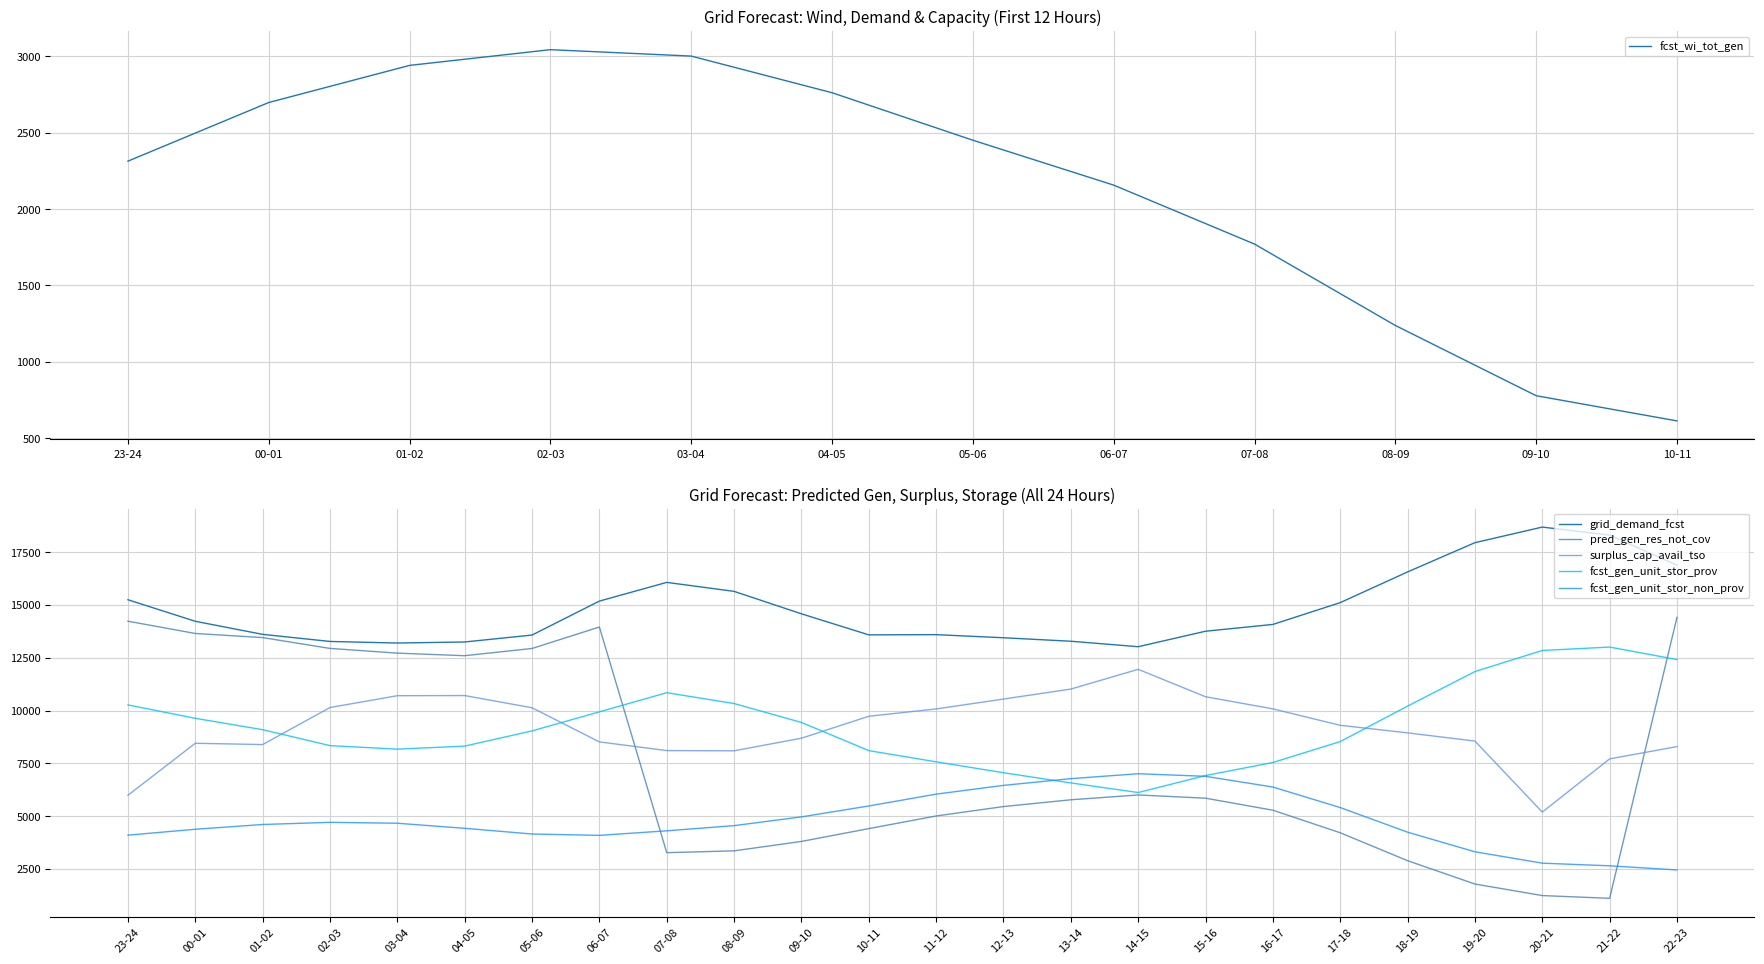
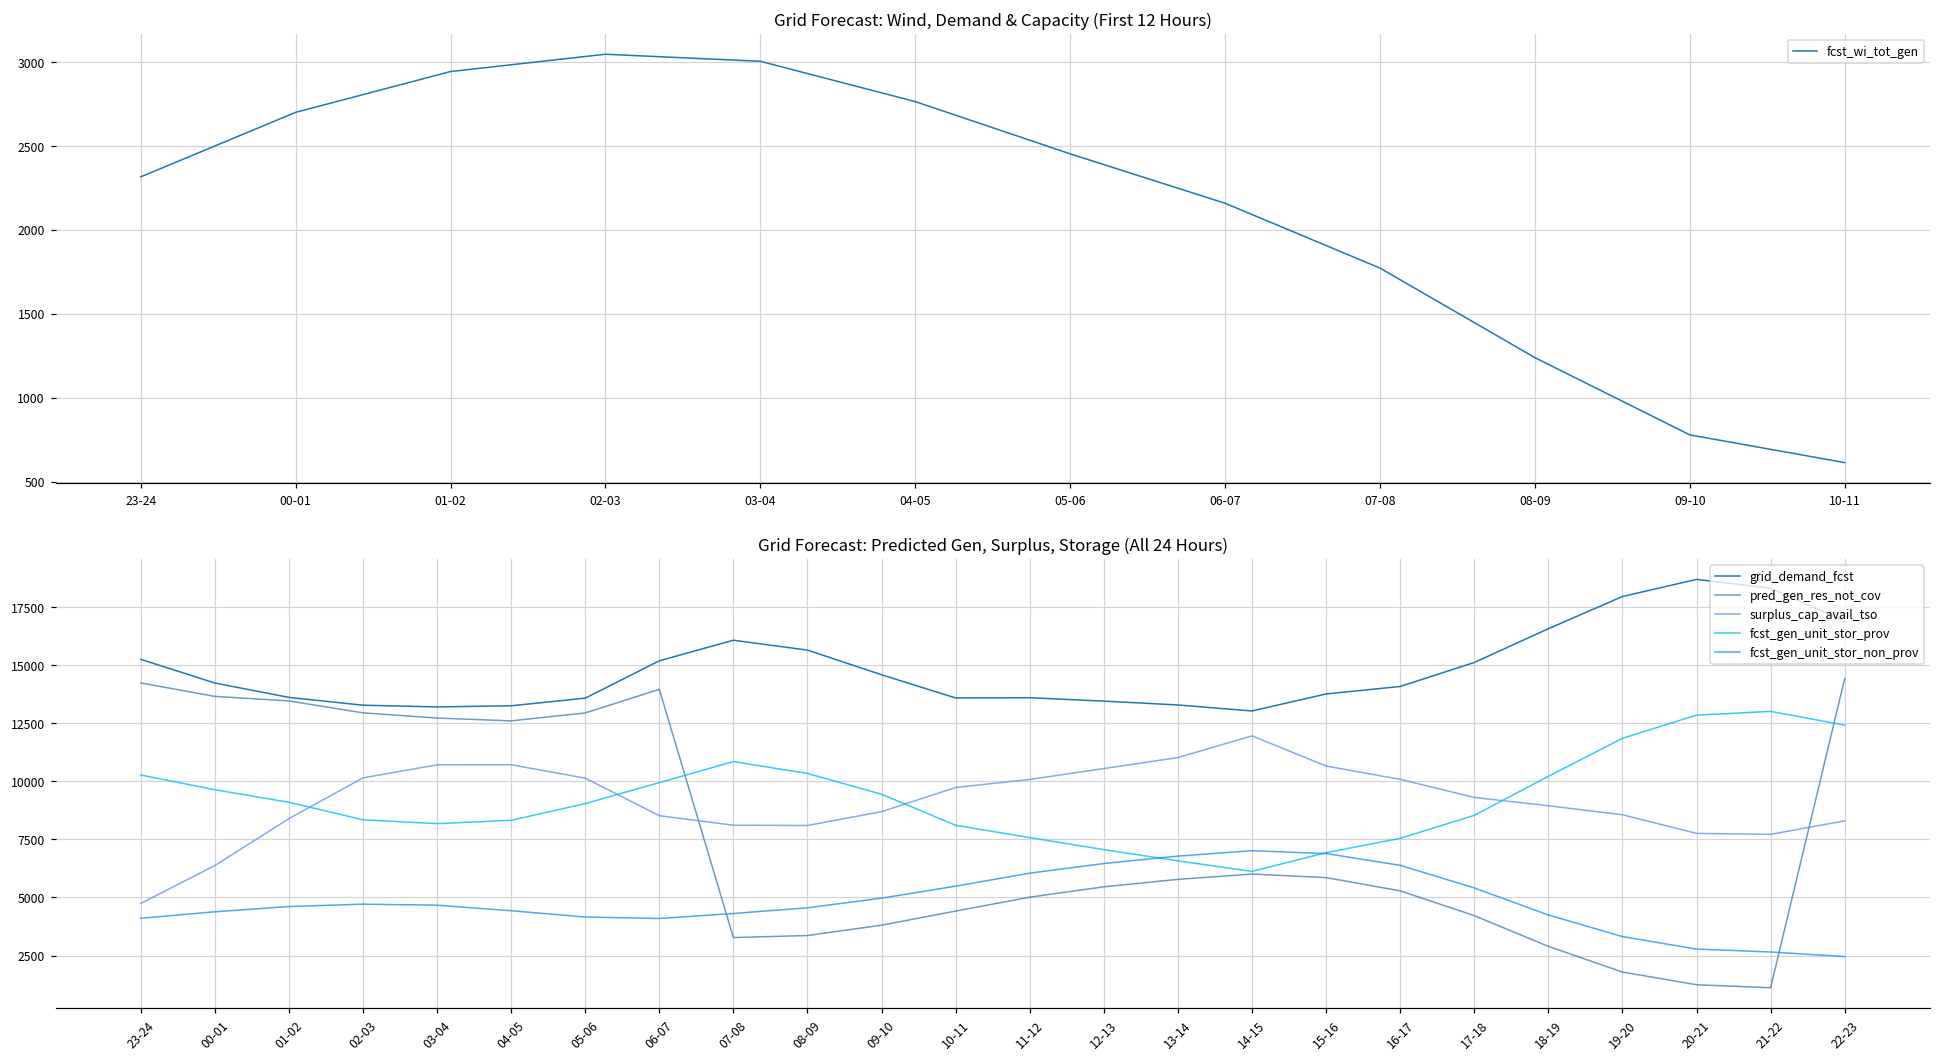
Grid Forecast: Predicted Gen, Surplus, Storage (All 24 Hours), surplus_cap_avail_tso, 23-24: 6000 -> 4700
Grid Forecast: Predicted Gen, Surplus, Storage (All 24 Hours), surplus_cap_avail_tso, 00-01: 8500 -> 6400
Grid Forecast: Predicted Gen, Surplus, Storage (All 24 Hours), surplus_cap_avail_tso, 20-21: 5200 -> 7800
